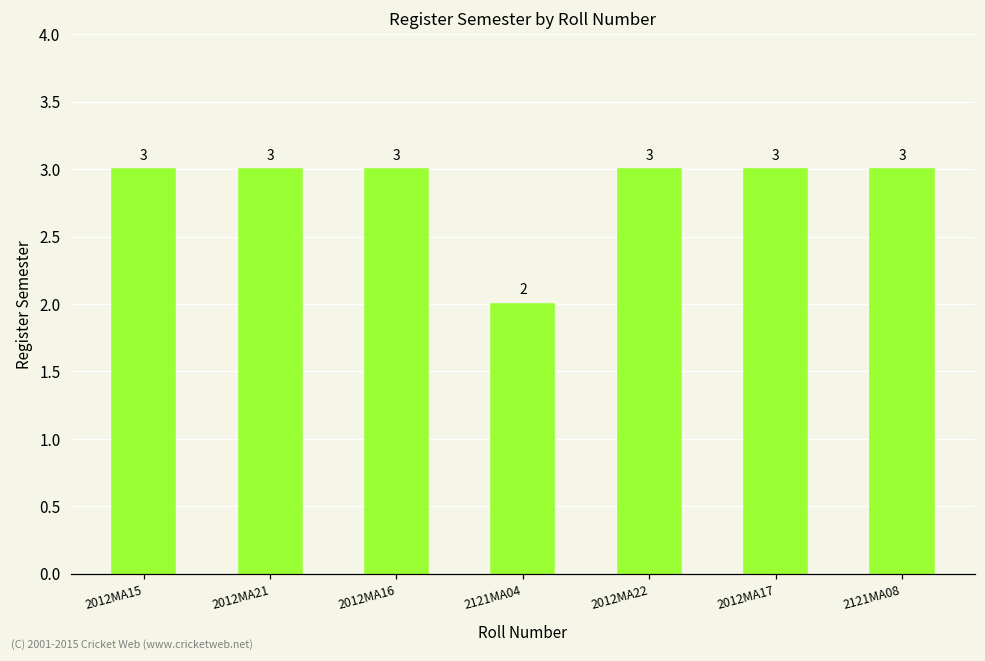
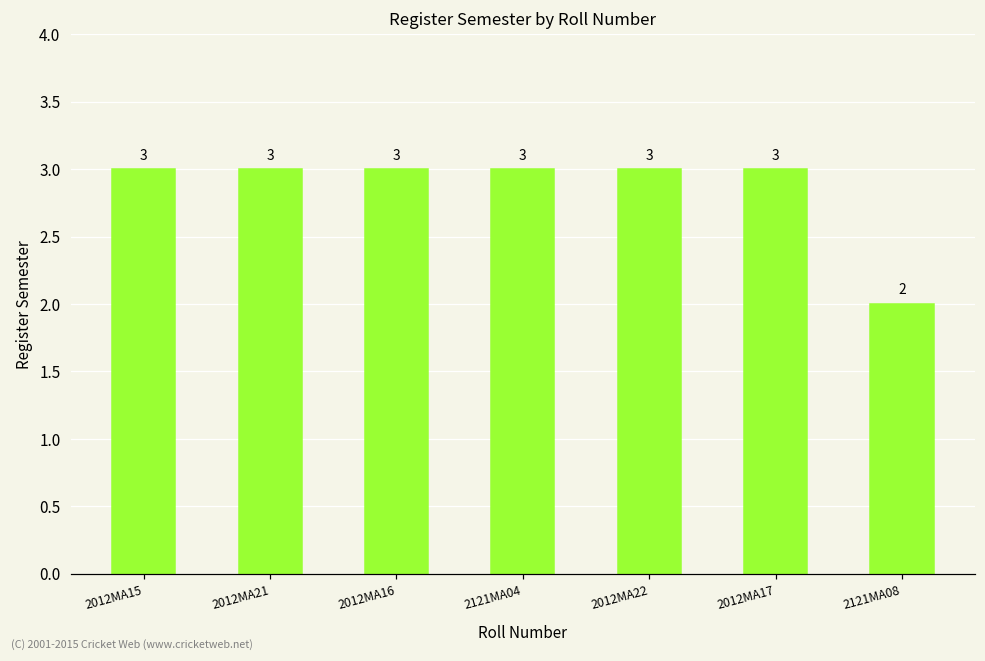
2121MA04: 2 -> 3
2121MA08: 3 -> 2
